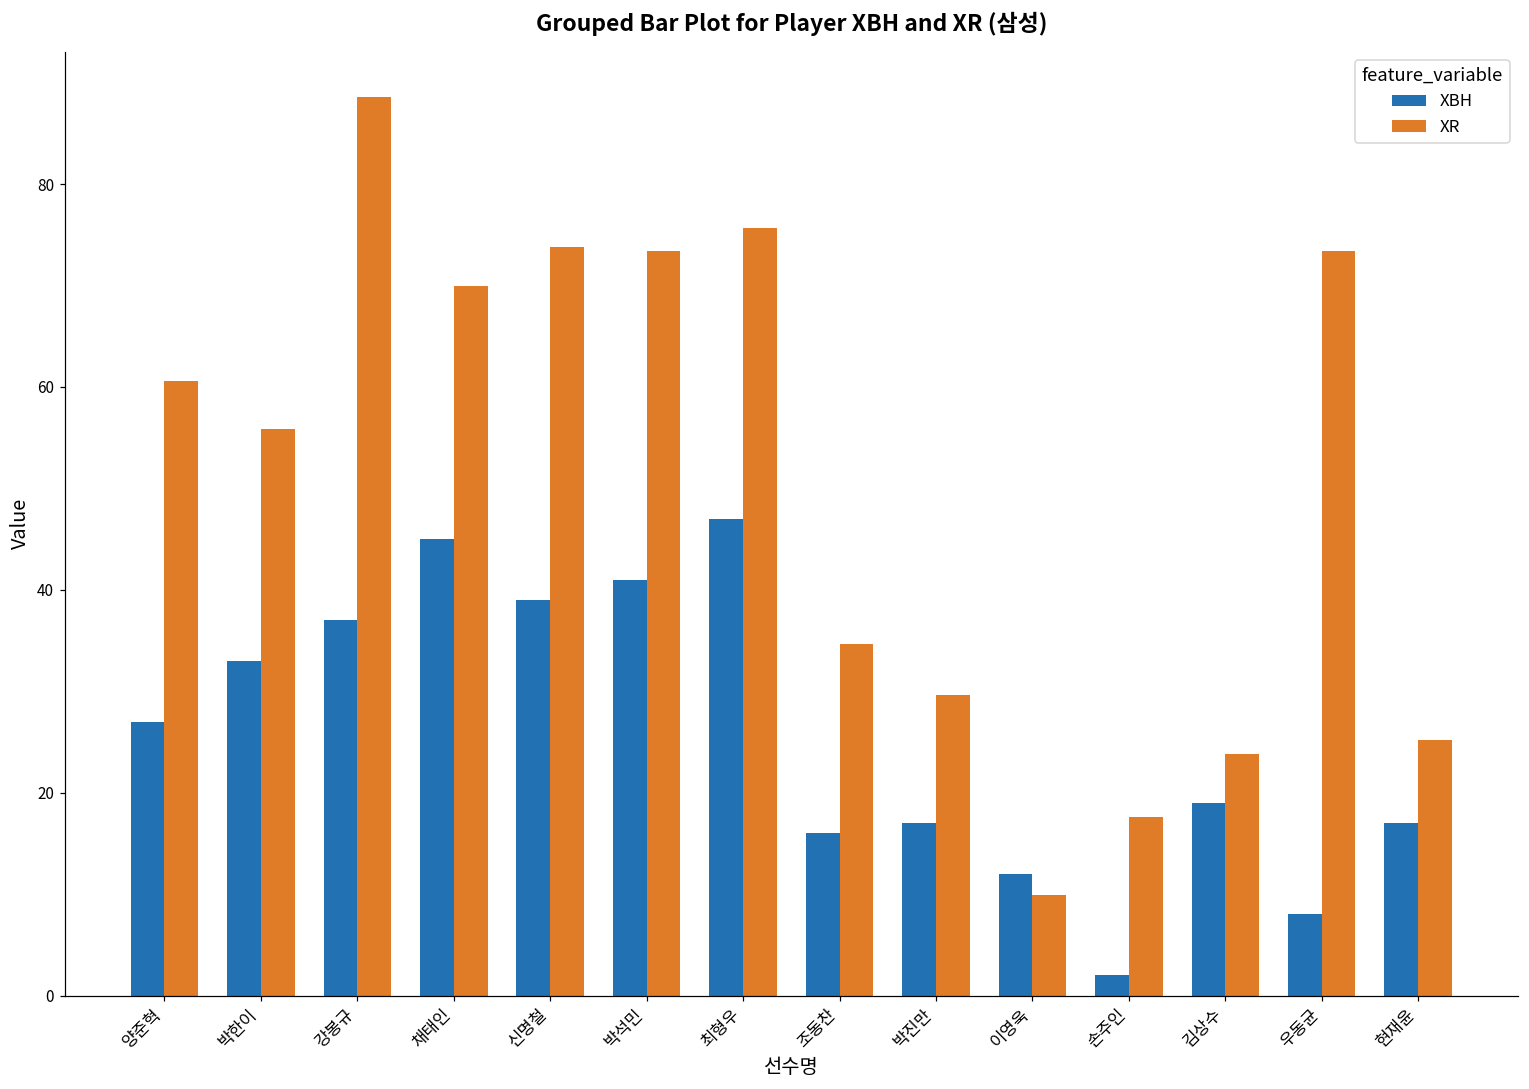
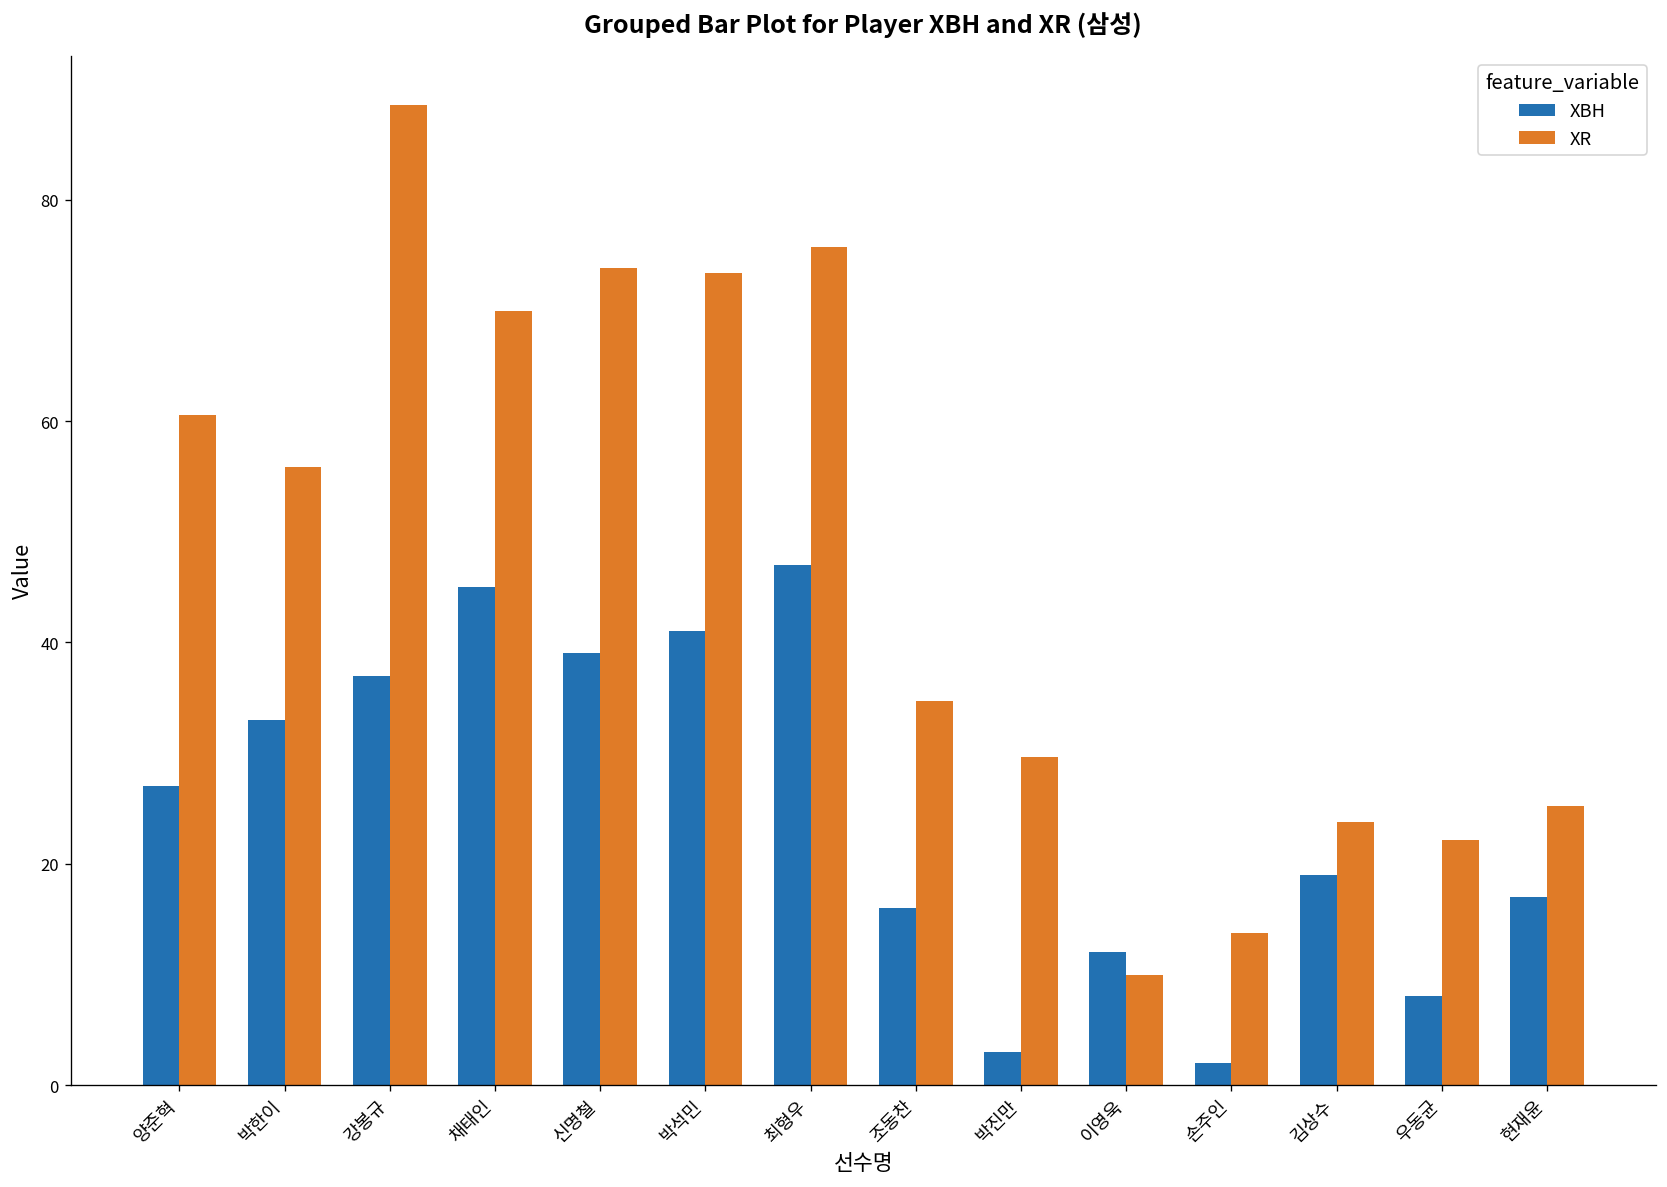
XBH, 박진만: 17 -> 3
XR, 손주인: 18 -> 14
XR, 우동균: 73 -> 22
